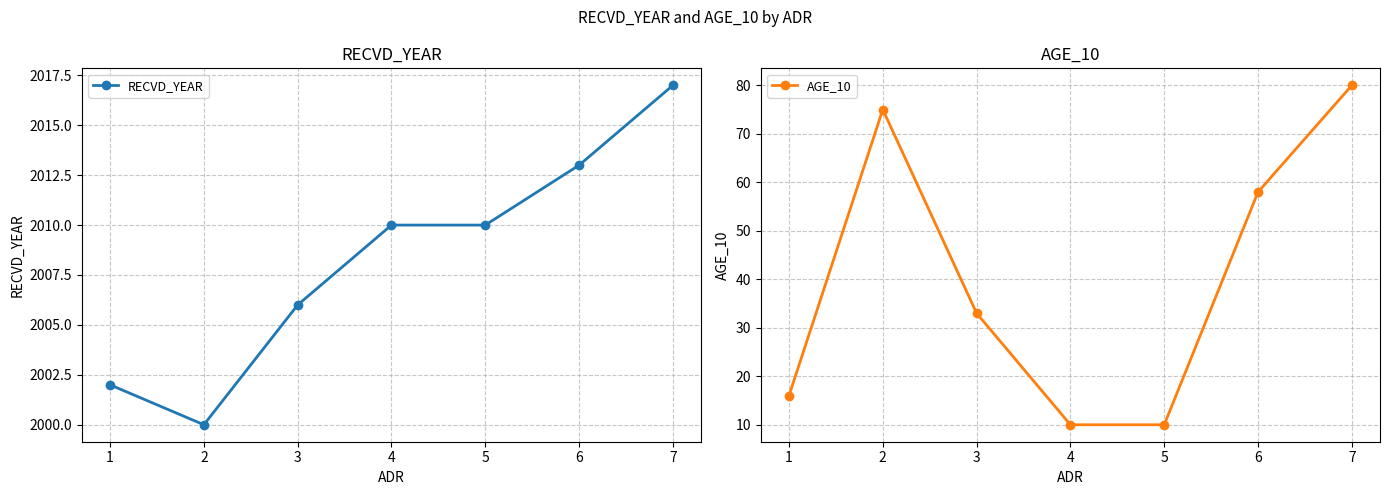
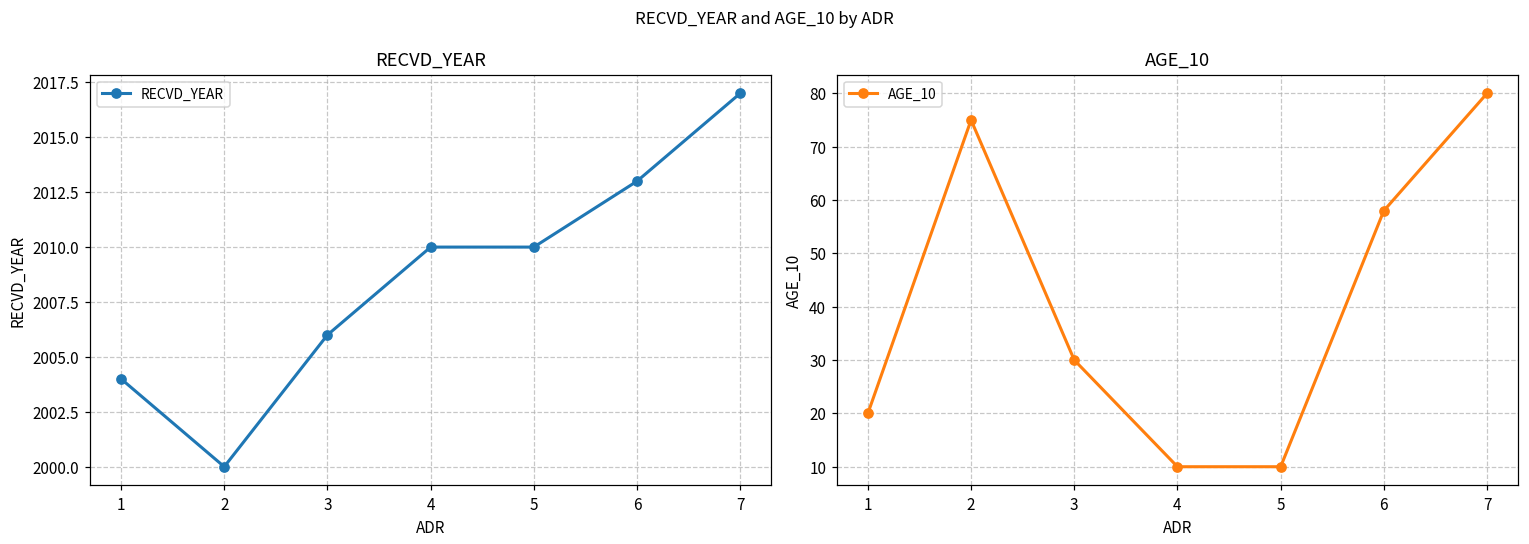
RECVD_YEAR, 1: 2002 -> 2004
AGE_10, 1: 16 -> 20
AGE_10, 3: 33 -> 30
